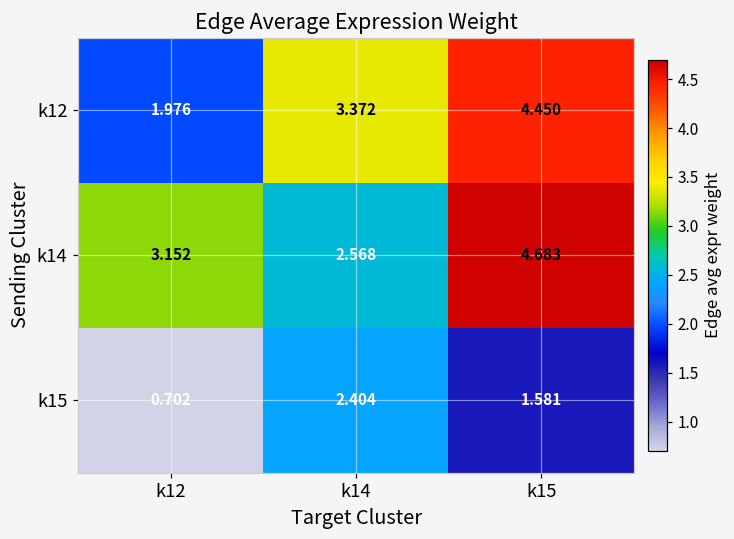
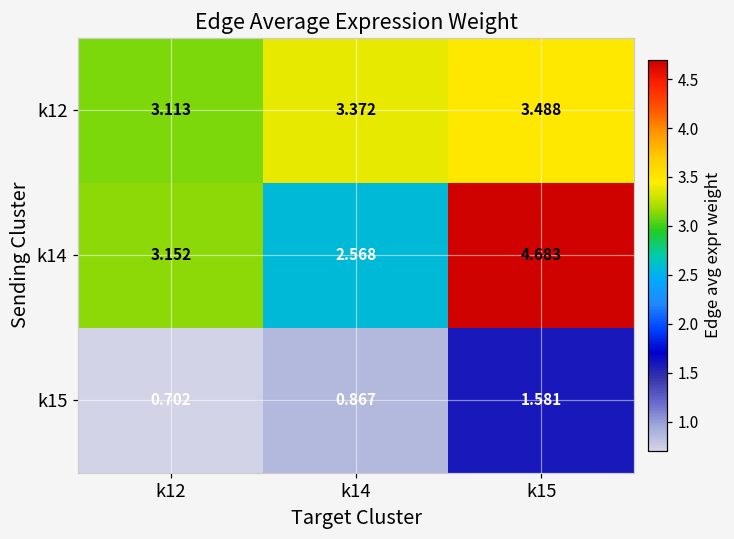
k12, k12: 1.976 -> 3.113
k12, k15: 4.450 -> 3.488
k15, k14: 2.404 -> 0.867
